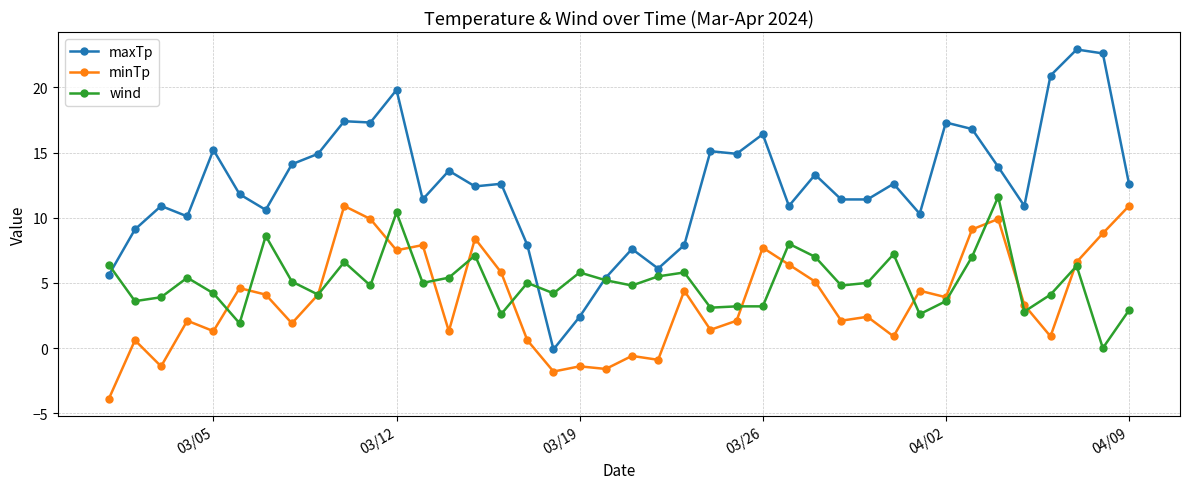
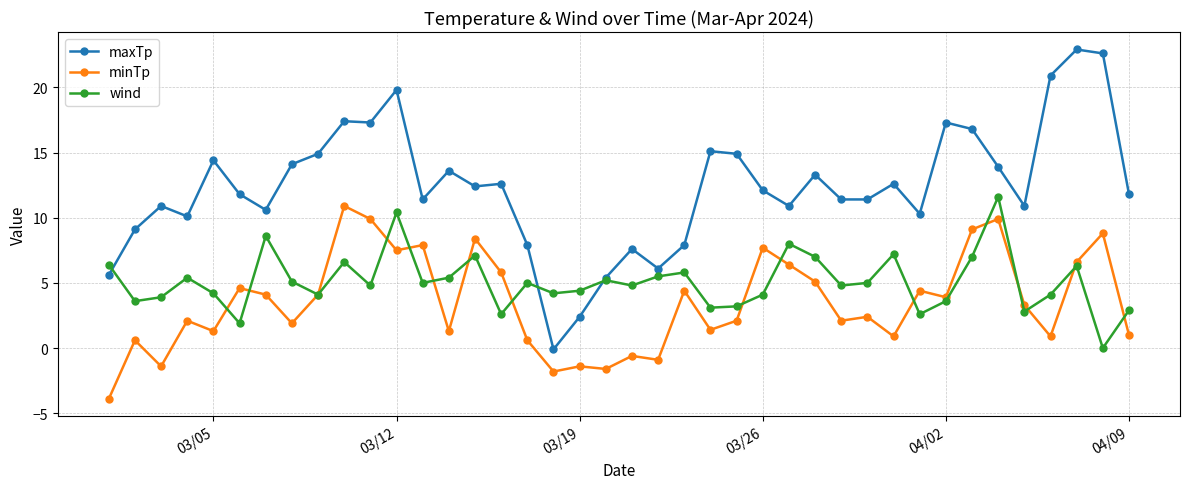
maxTp, 03/05: 15.2 -> 14.4
wind, 03/19: 5.8 -> 4.4
maxTp, 03/26: 16.4 -> 12.1
wind, 03/26: 3.2 -> 4.1
maxTp, 04/09: 12.6 -> 11.8
minTp, 04/09: 10.9 -> 1.0
